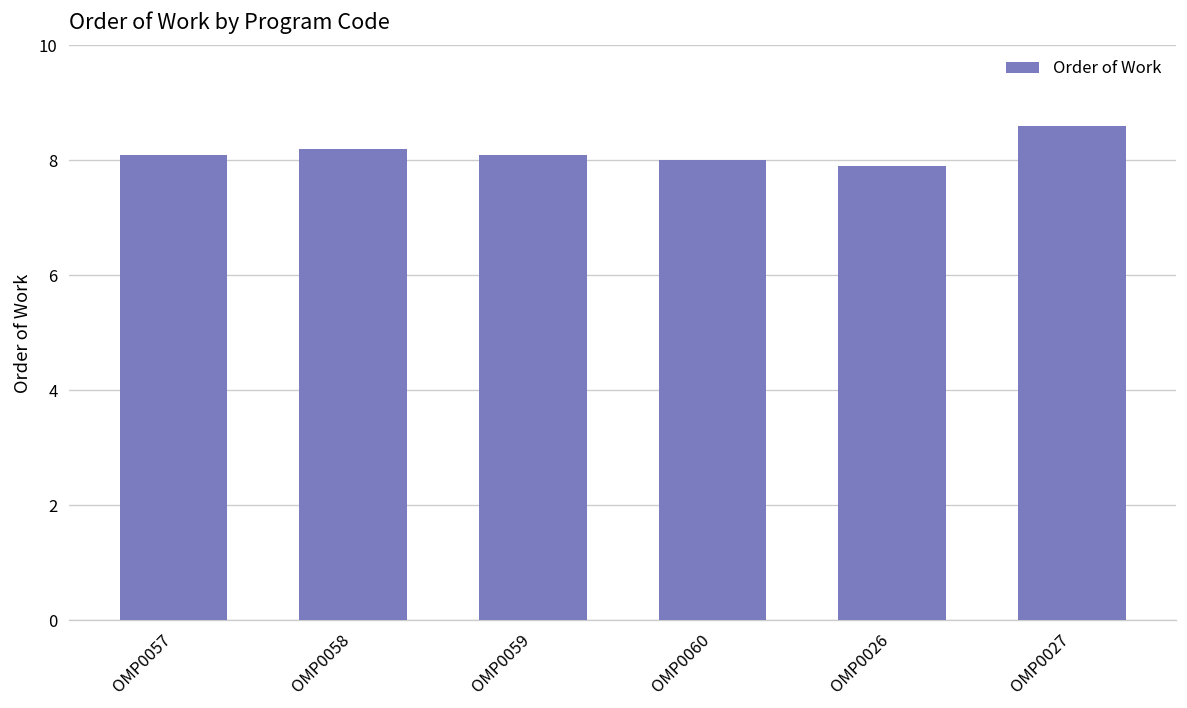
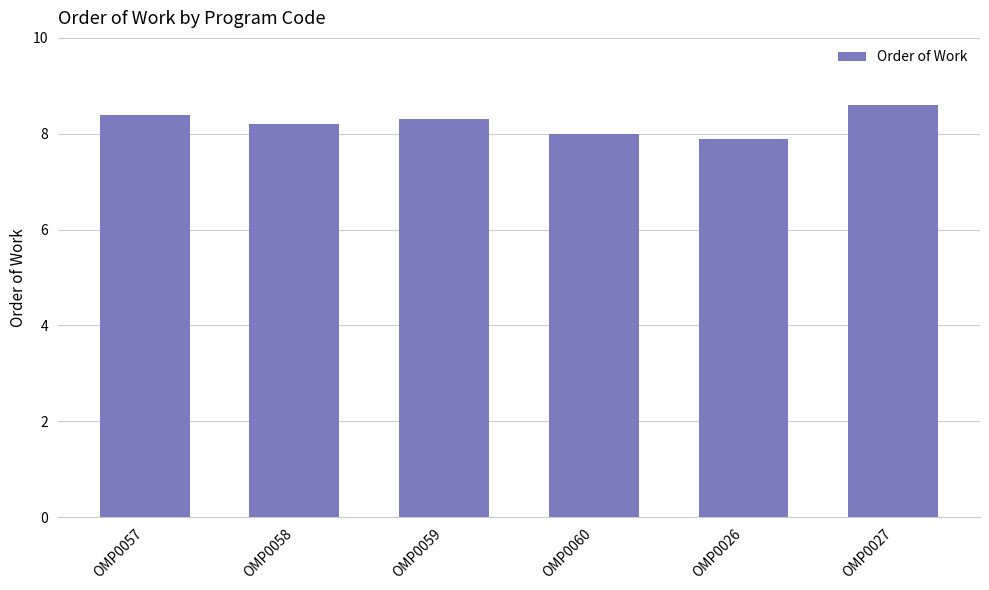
OMP0057: 8.1 -> 8.4
OMP0059: 8.1 -> 8.3
